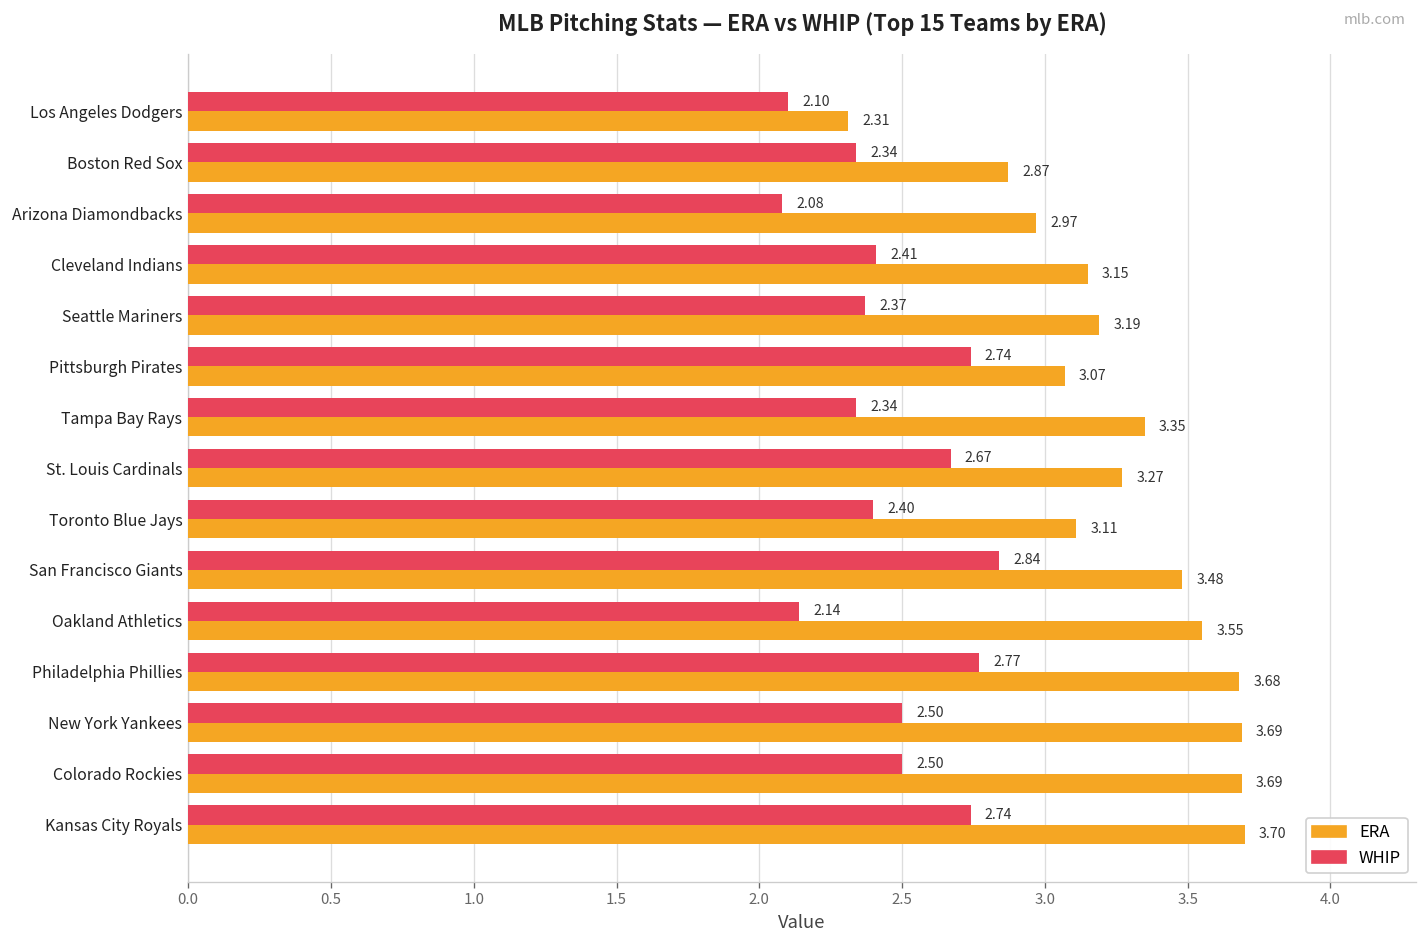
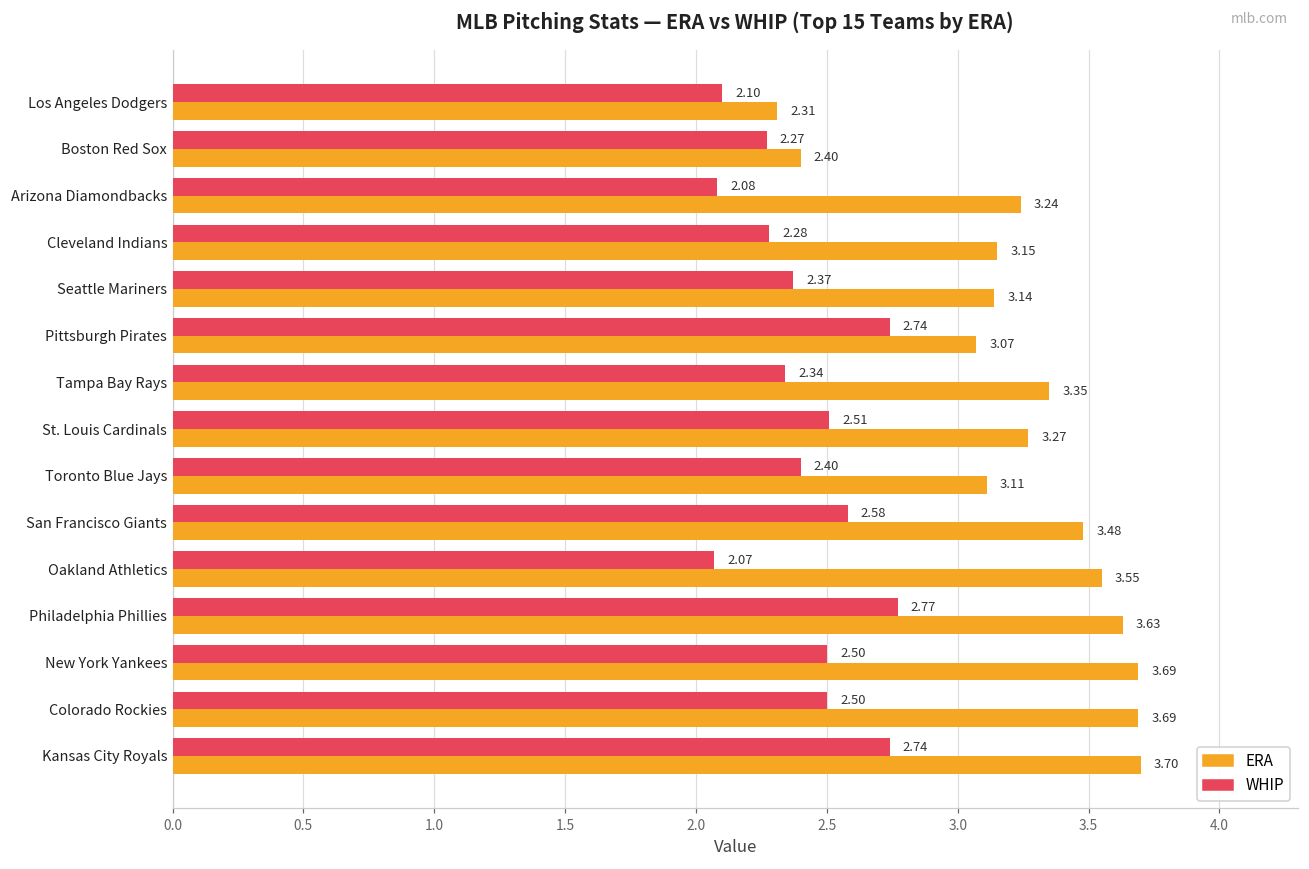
WHIP, Boston Red Sox: 2.34 -> 2.27
ERA, Boston Red Sox: 2.87 -> 2.40
ERA, Arizona Diamondbacks: 2.97 -> 3.24
WHIP, Cleveland Indians: 2.41 -> 2.28
ERA, Seattle Mariners: 3.19 -> 3.14
WHIP, St. Louis Cardinals: 2.67 -> 2.51
WHIP, San Francisco Giants: 2.84 -> 2.58
WHIP, Oakland Athletics: 2.14 -> 2.07
ERA, Philadelphia Phillies: 3.68 -> 3.63
